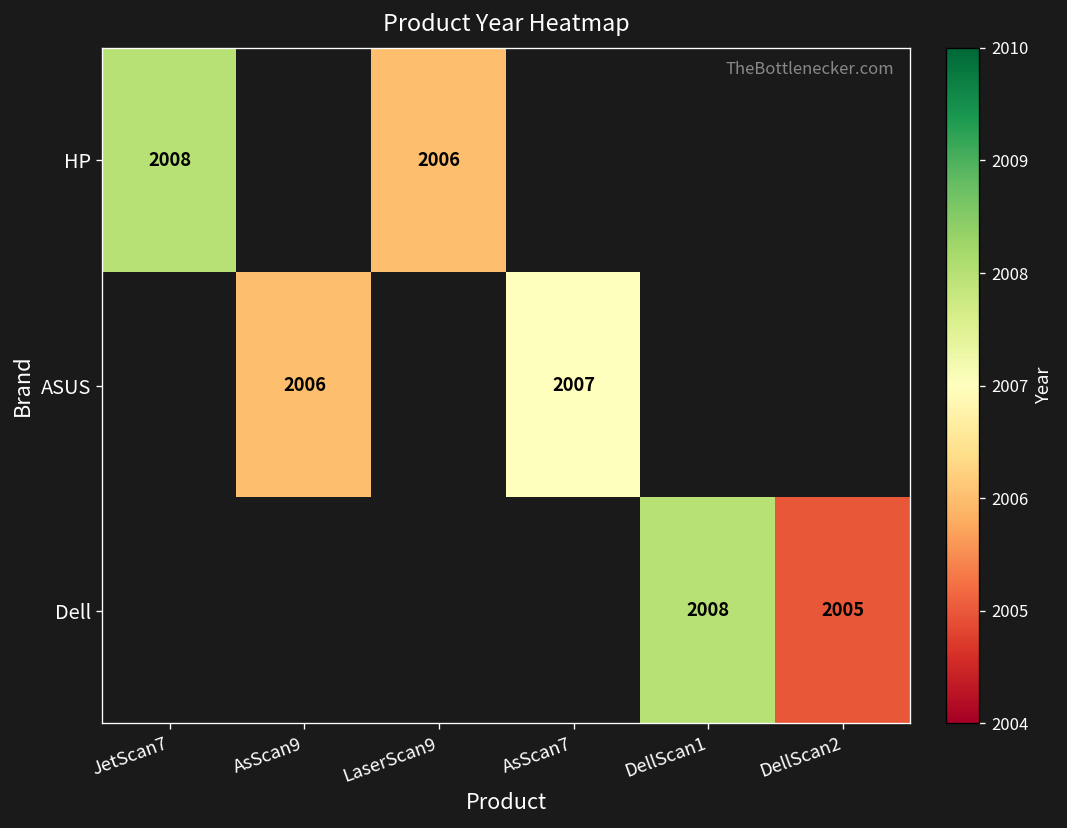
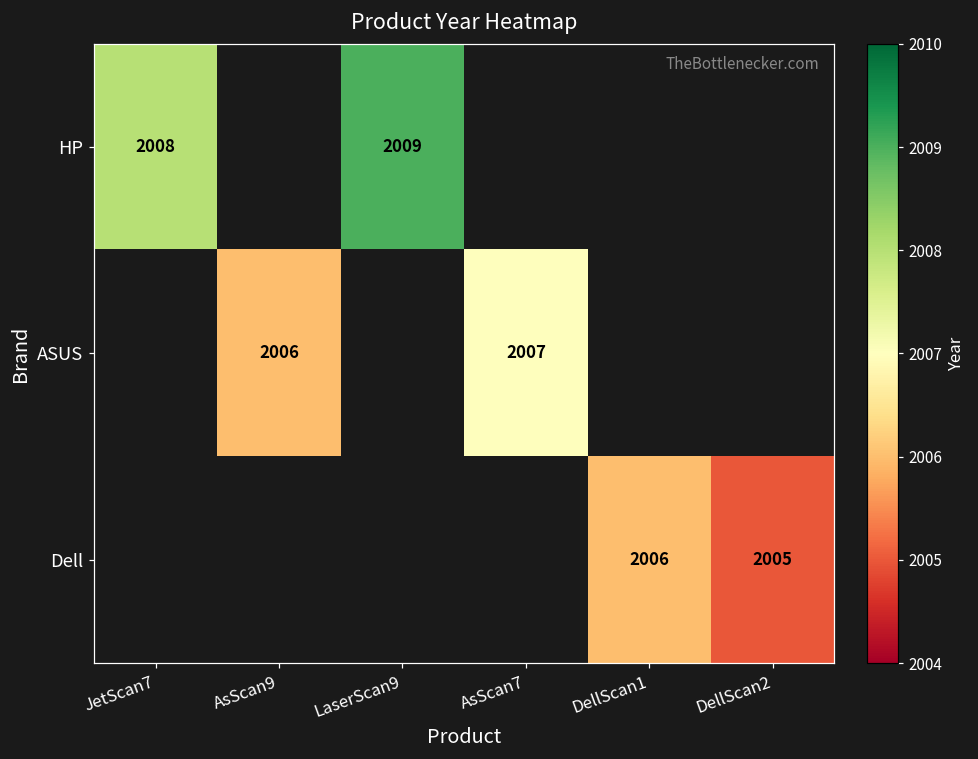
HP, LaserScan9: 2006 -> 2009
Dell, DellScan1: 2008 -> 2006
